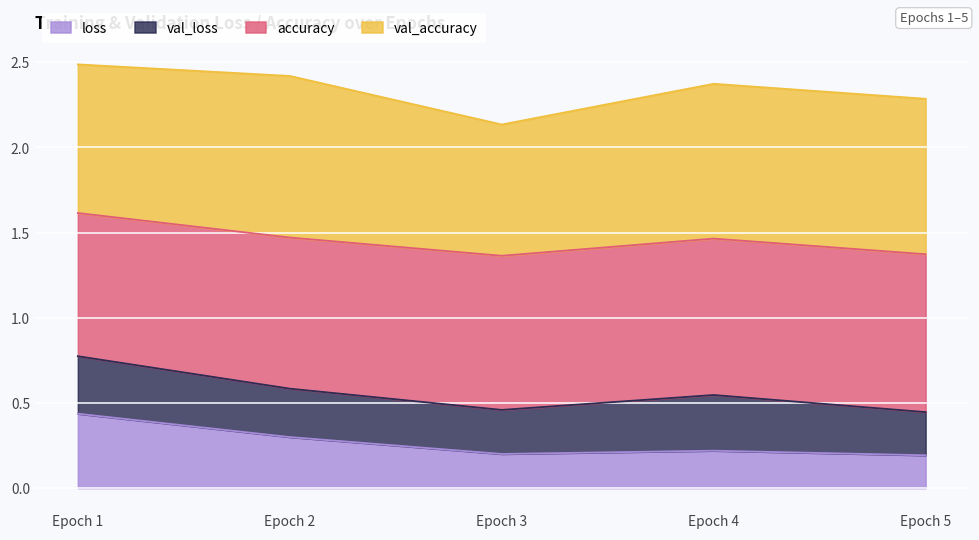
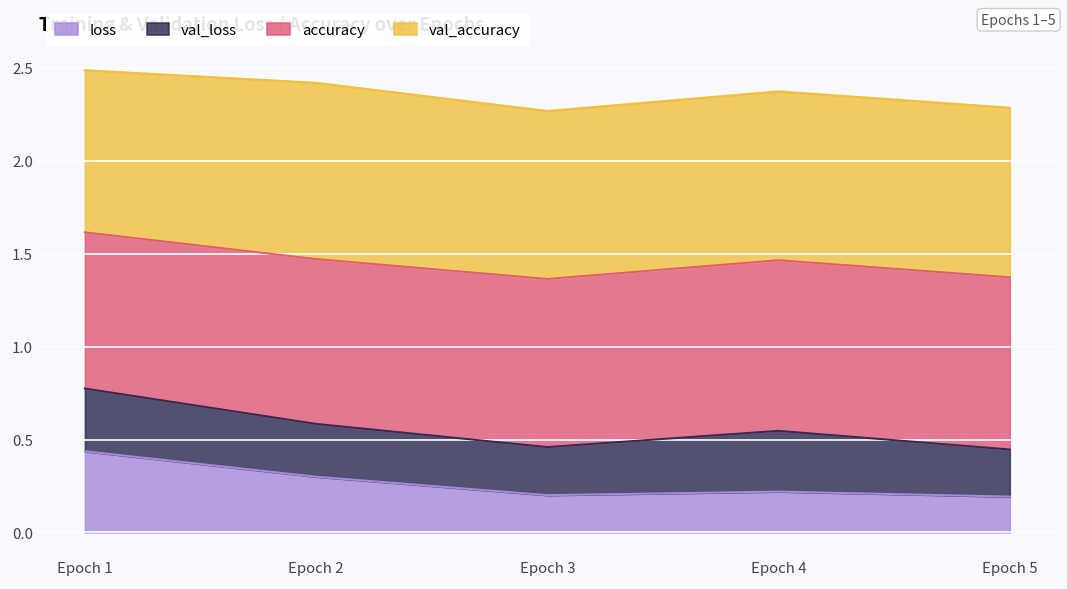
val_accuracy, Epoch 3: 0.77 -> 0.90
